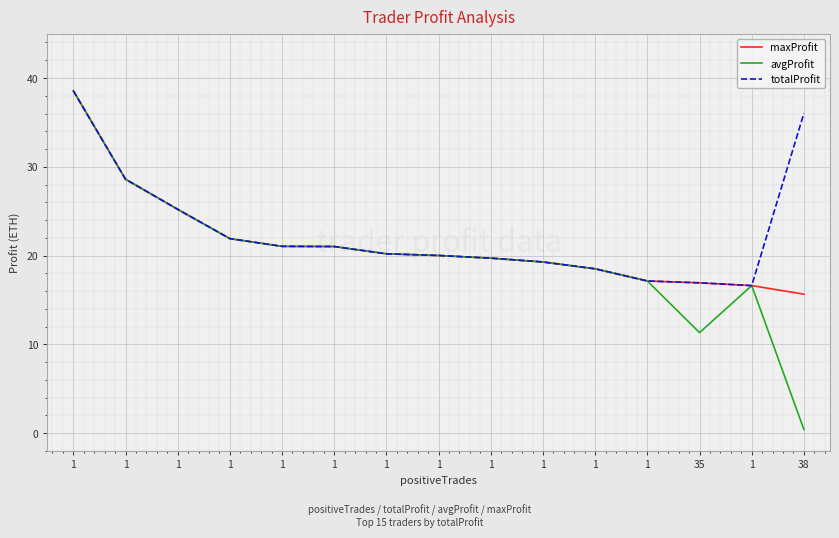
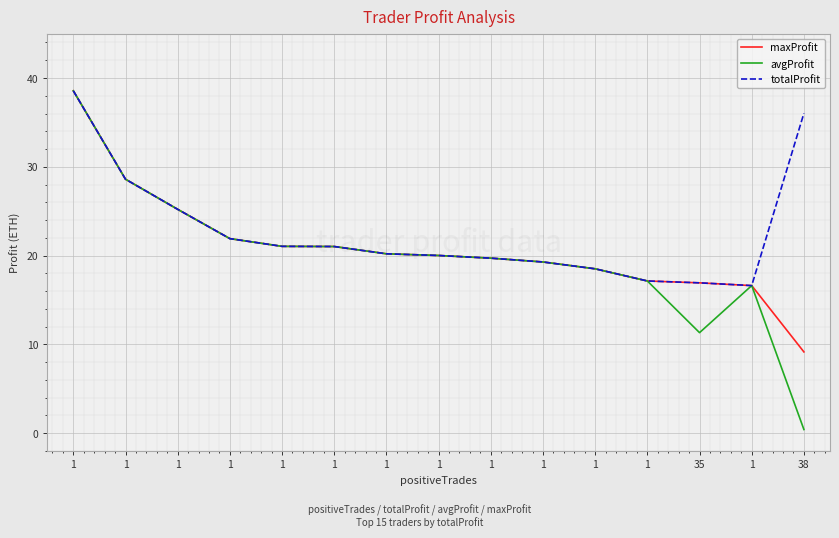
maxProfit, 38: 16 -> 9
